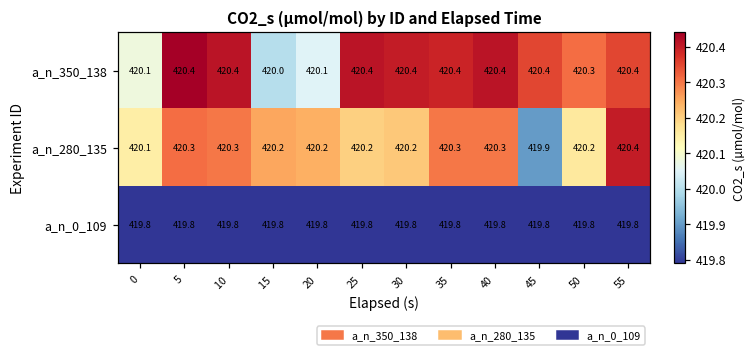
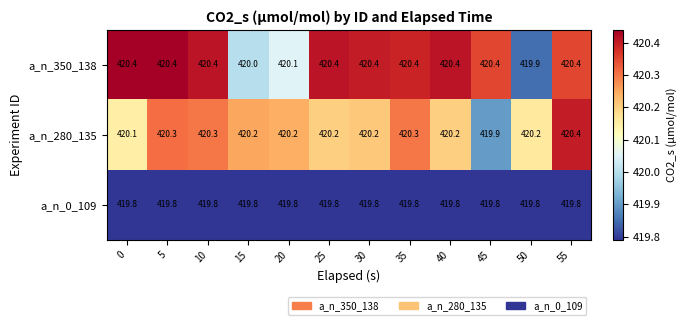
a_n_350_138, 0: 420.1 -> 420.4
a_n_350_138, 50: 420.3 -> 419.9
a_n_280_135, 40: 420.3 -> 420.2
